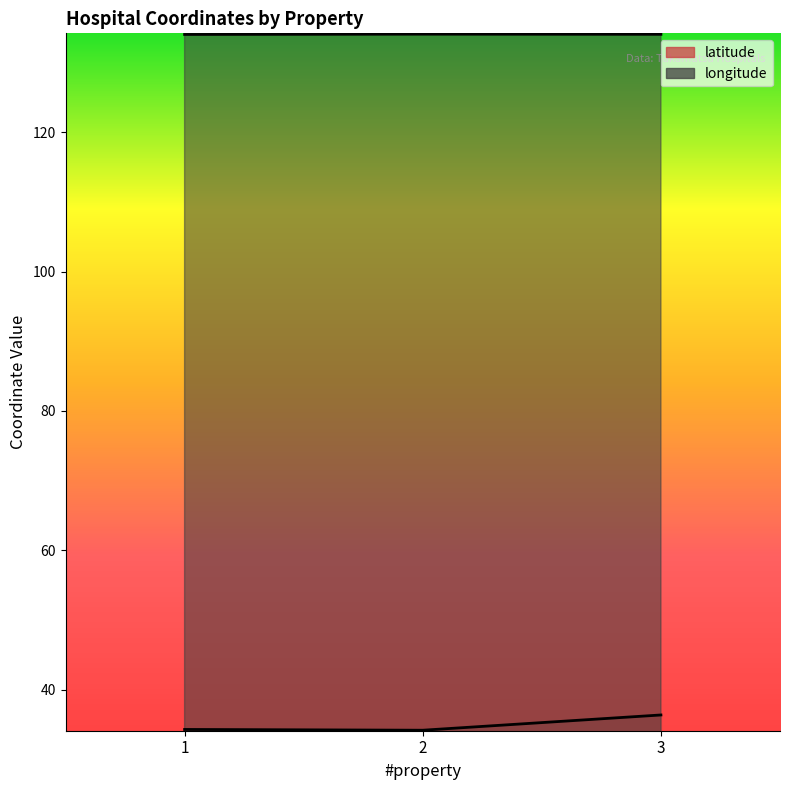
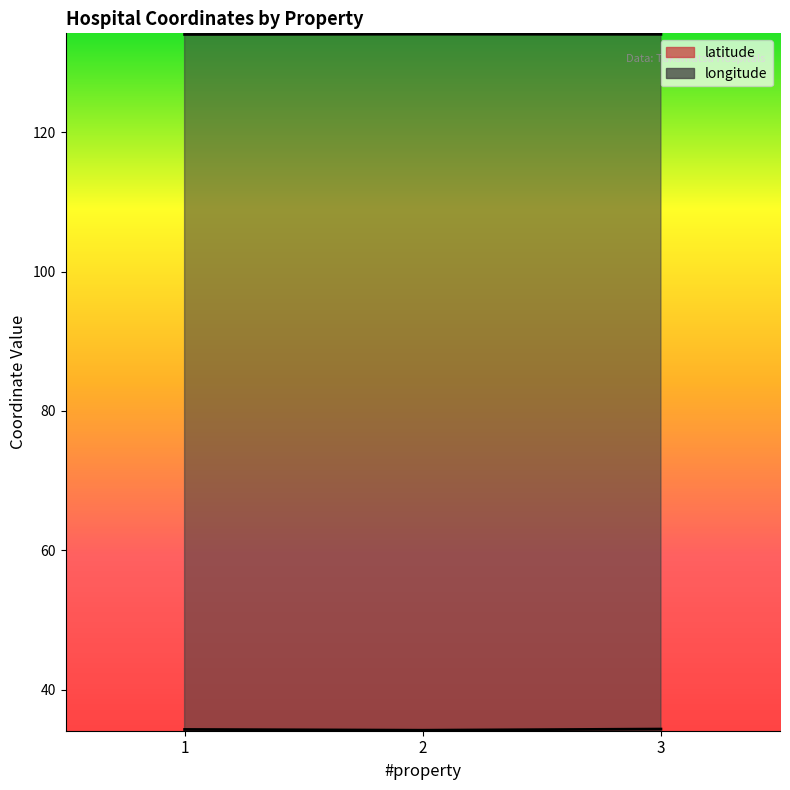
latitude, 3: 36 -> 34
